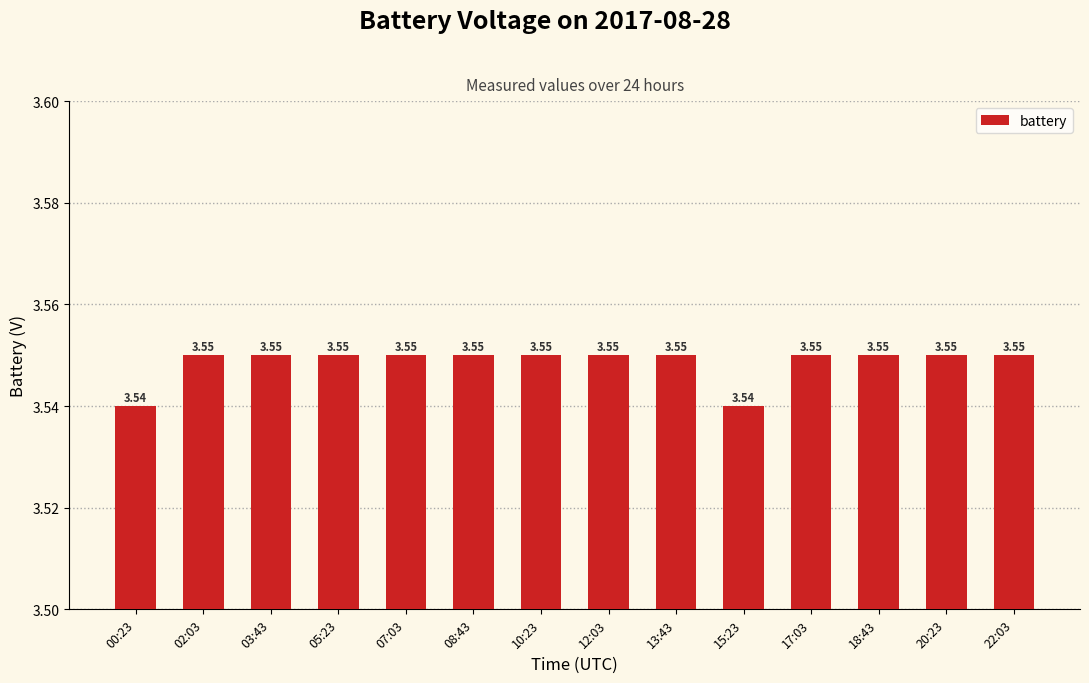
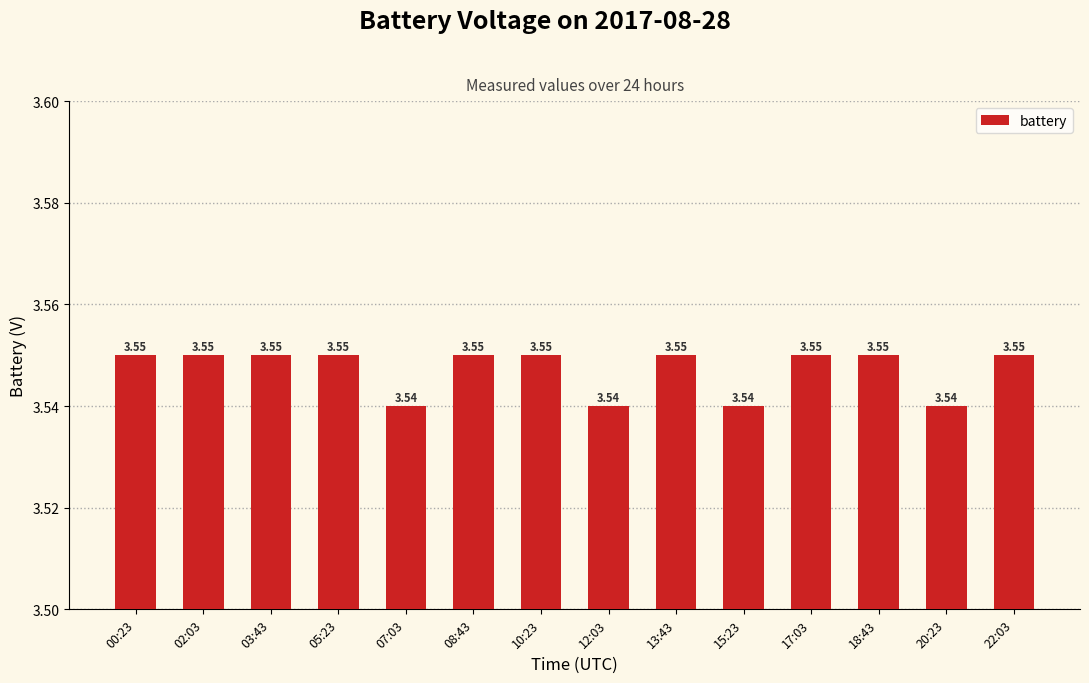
00:23: 3.54 -> 3.55
07:03: 3.55 -> 3.54
12:03: 3.55 -> 3.54
20:23: 3.55 -> 3.54
